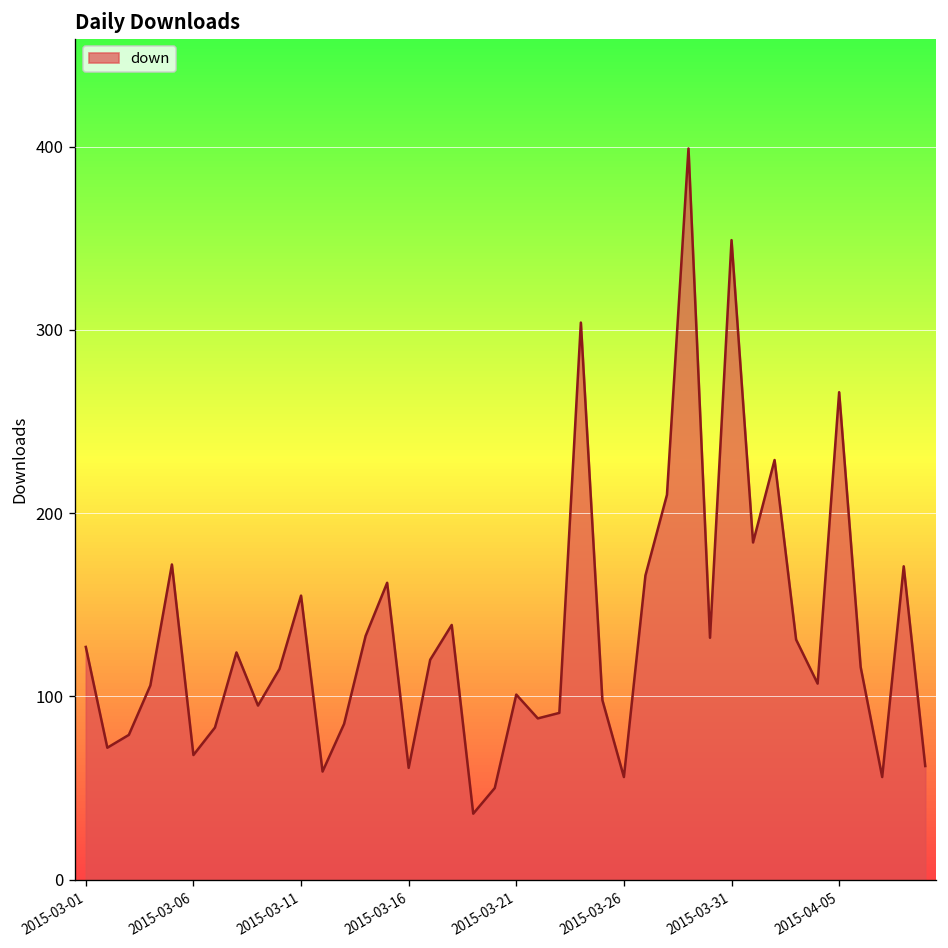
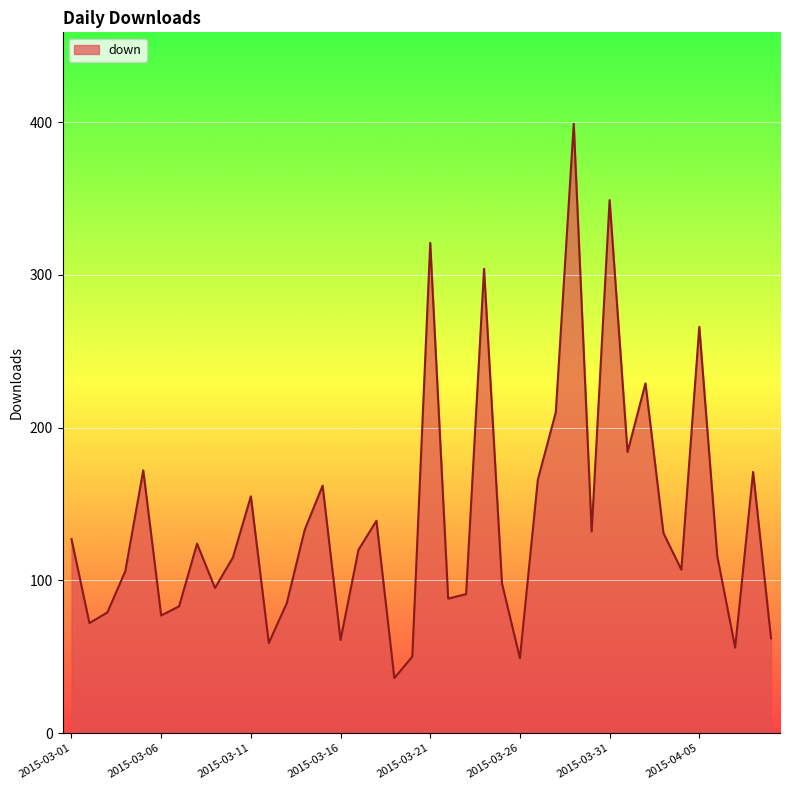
2015-03-06: 68 -> 77
2015-03-21: 101 -> 321
2015-03-26: 56 -> 49
